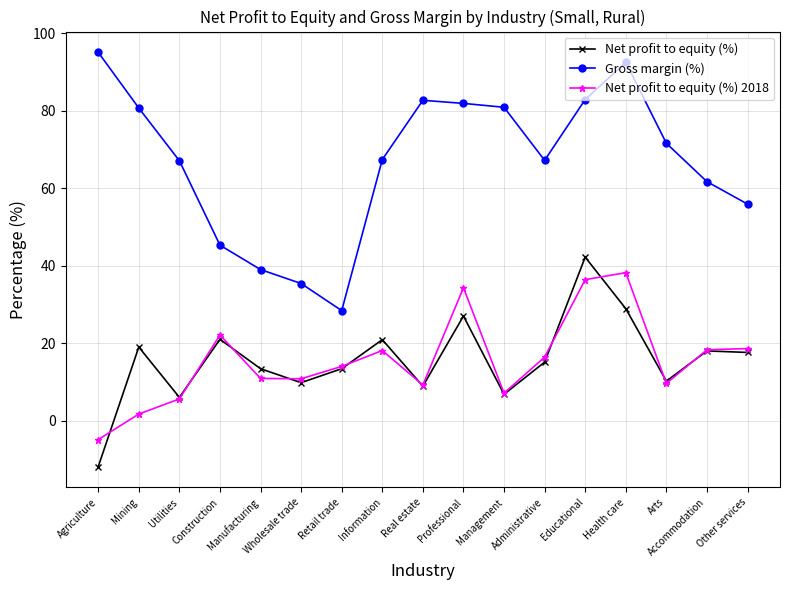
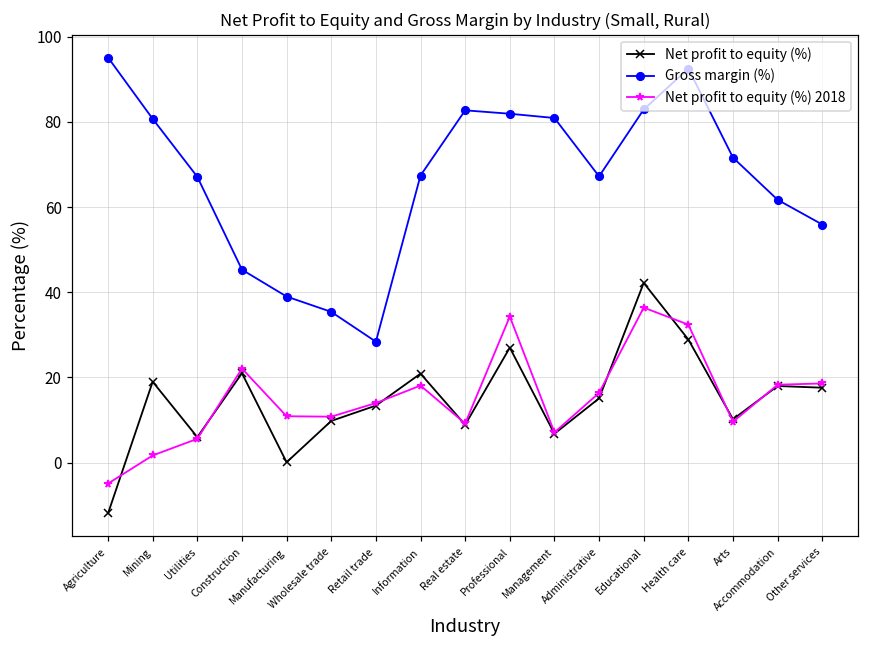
Net profit to equity (%), Manufacturing: 13 -> 0
Net profit to equity (%) 2018, Health care: 38 -> 32
